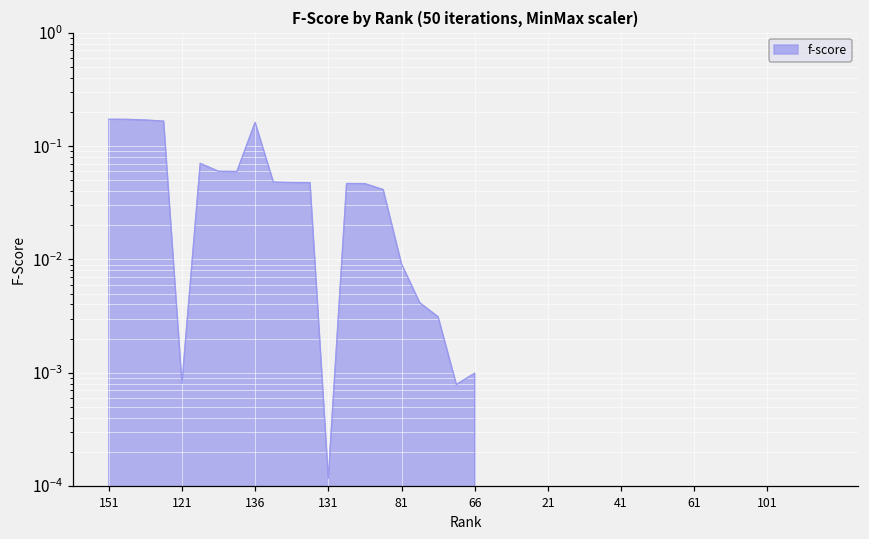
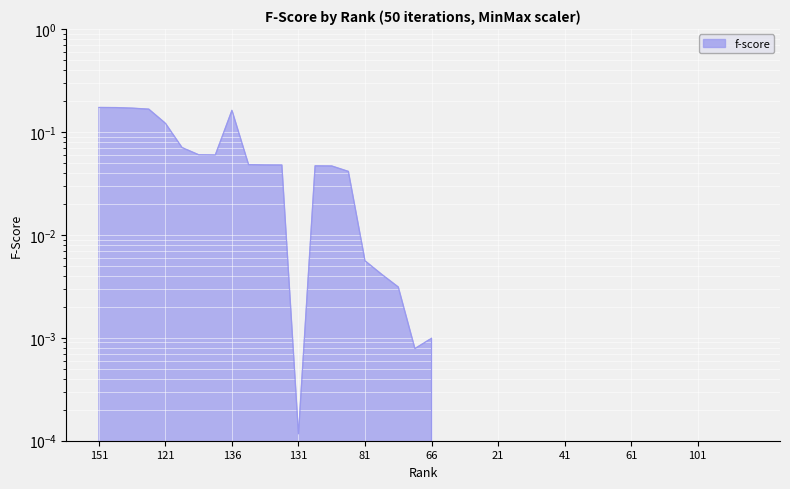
121: 0.0008 -> 0.12
81: 0.009 -> 0.006
